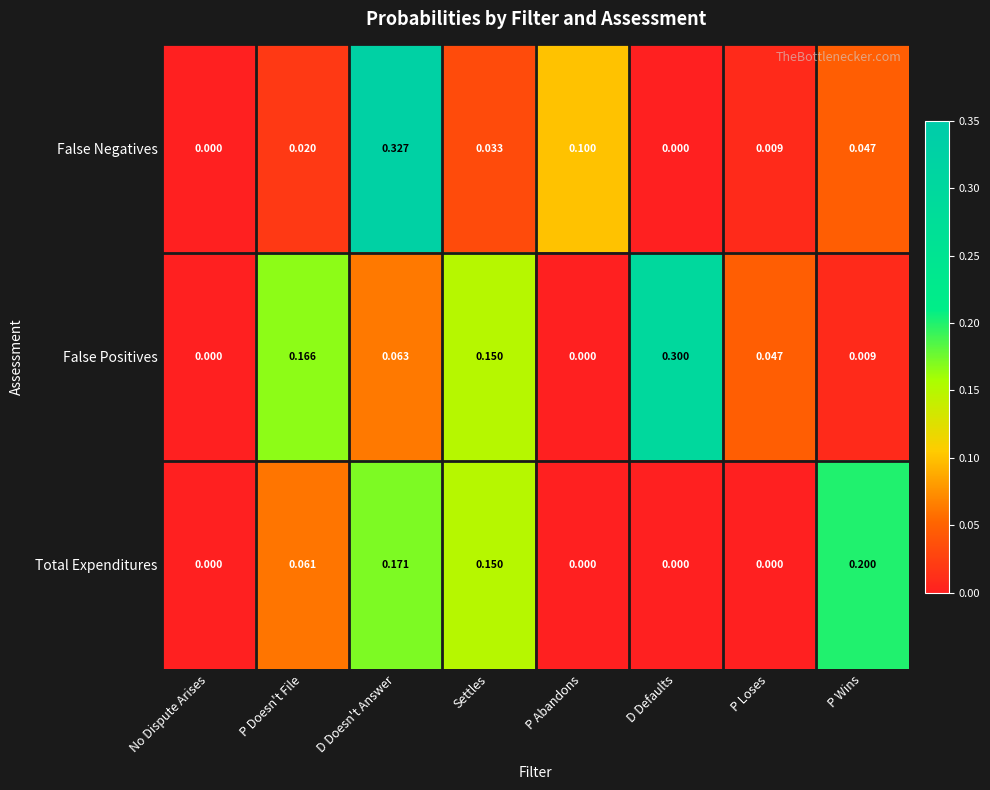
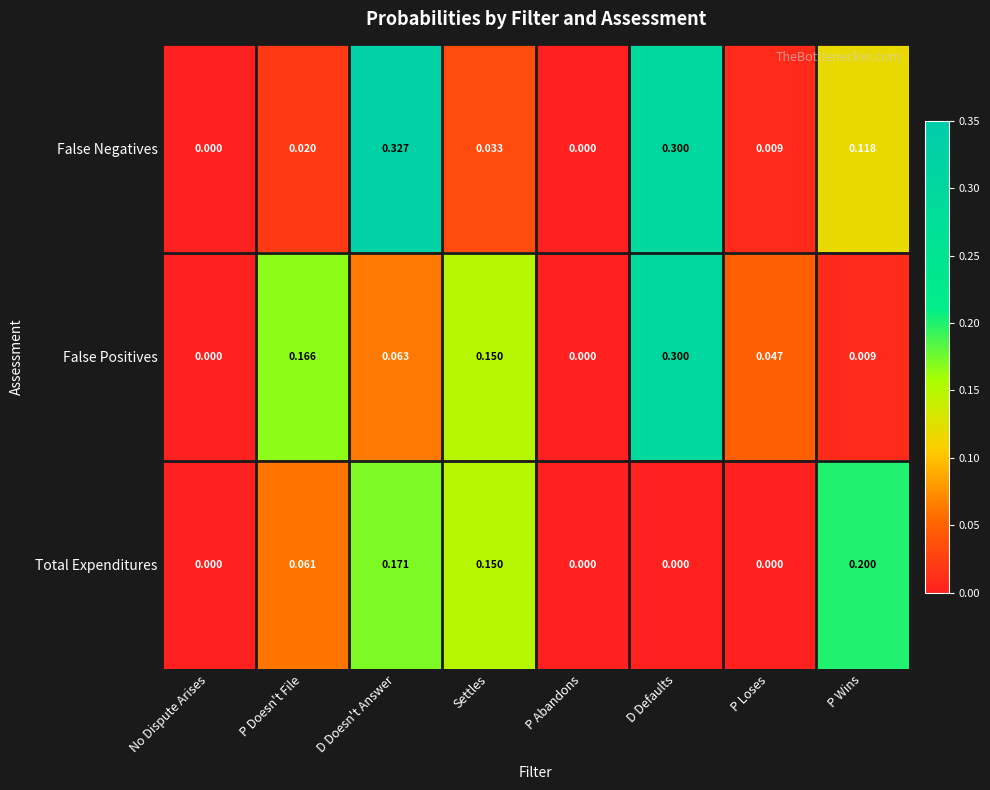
False Negatives, P Abandons: 0.100 -> 0.000
False Negatives, D Defaults: 0.000 -> 0.300
False Negatives, P Wins: 0.047 -> 0.118
